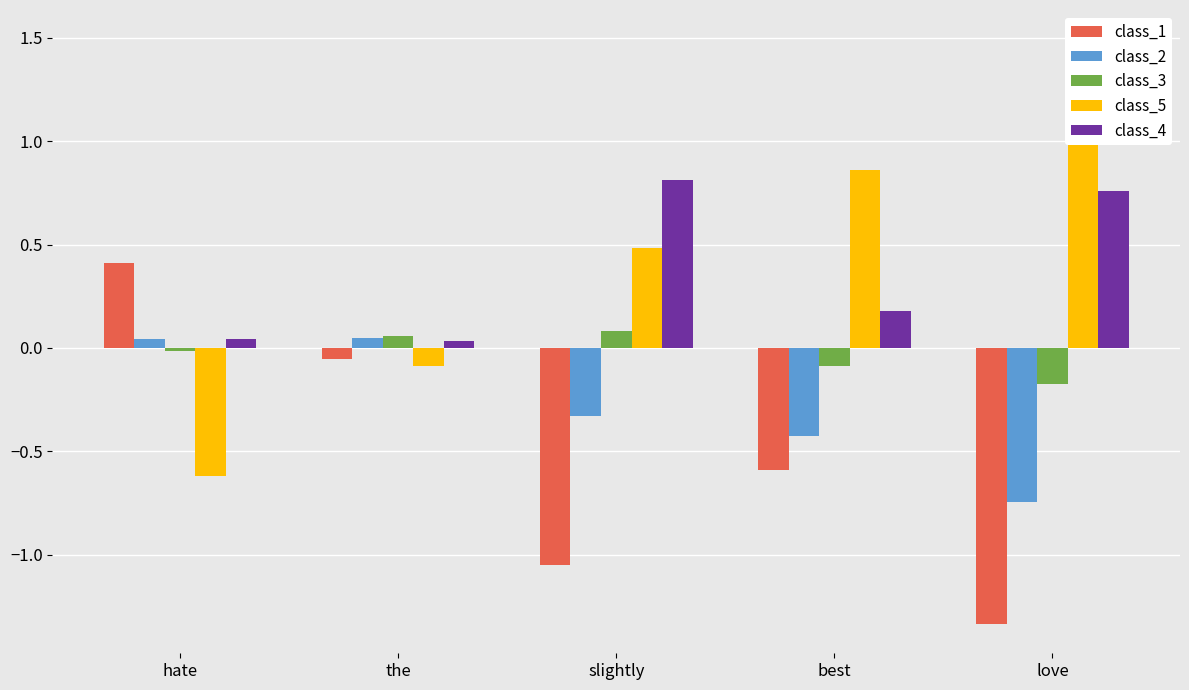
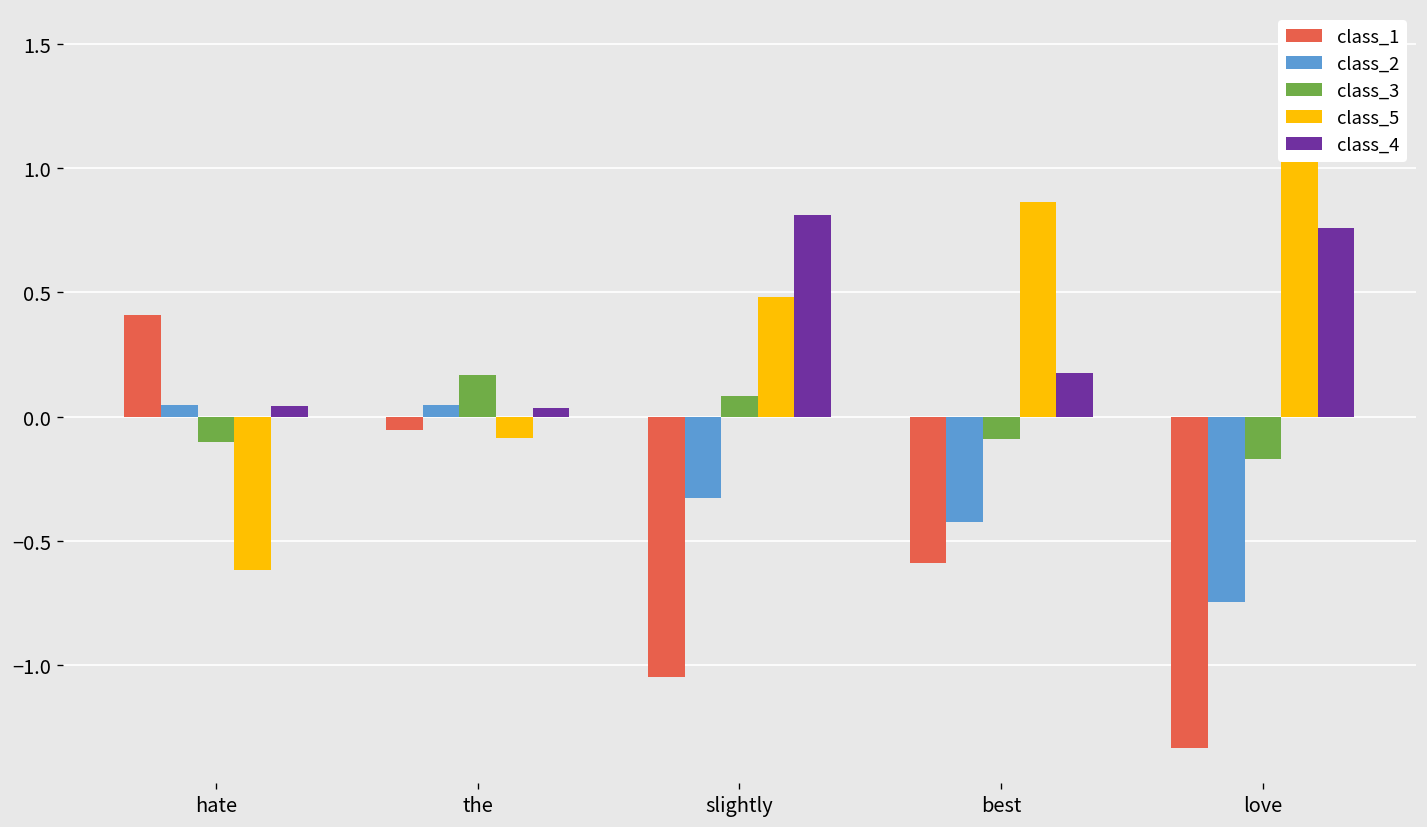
class_3, hate: -0.01 -> -0.10
class_3, the: 0.06 -> 0.17
